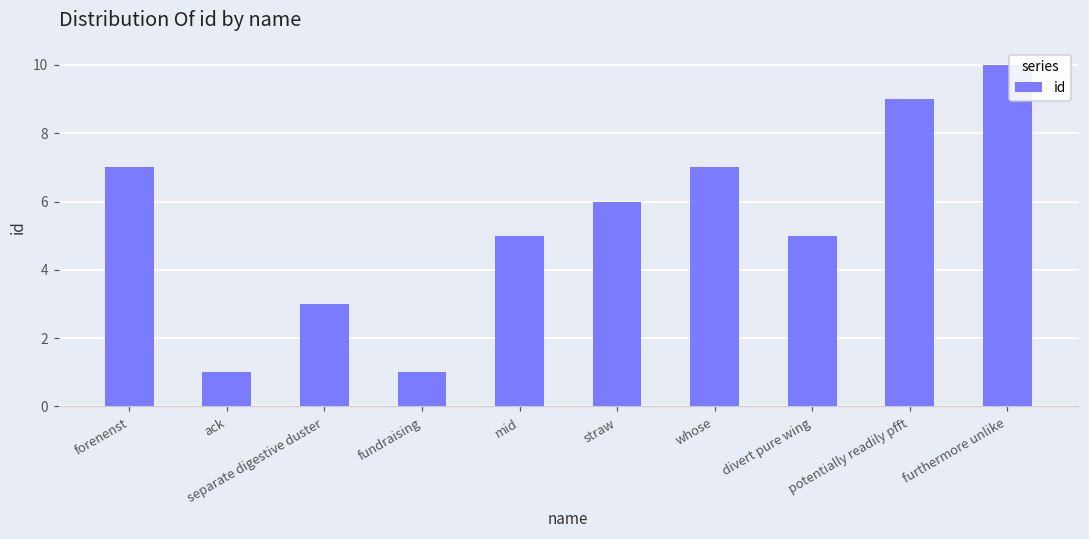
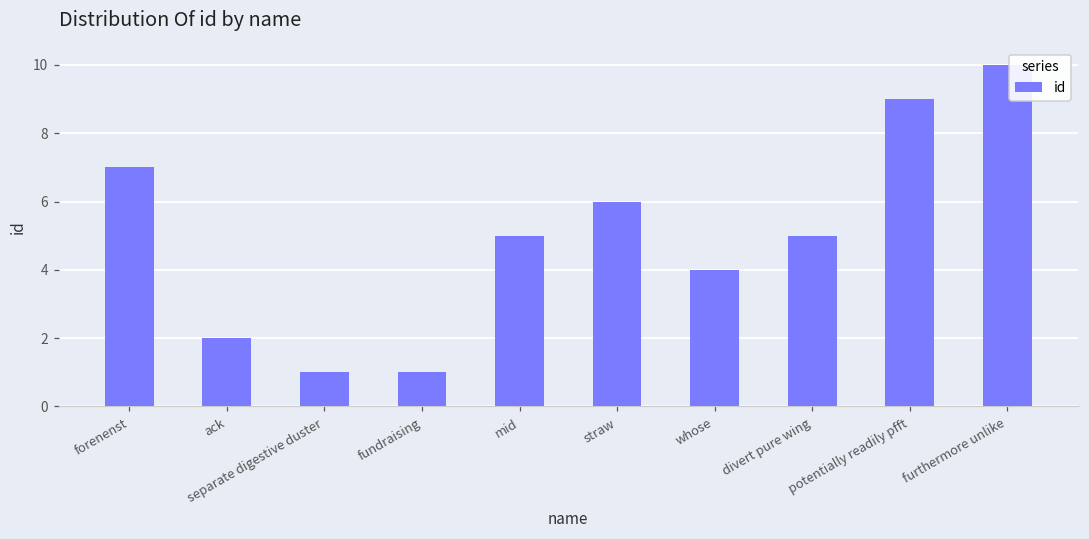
ack: 1 -> 2
separate digestive duster: 3 -> 1
whose: 7 -> 4
